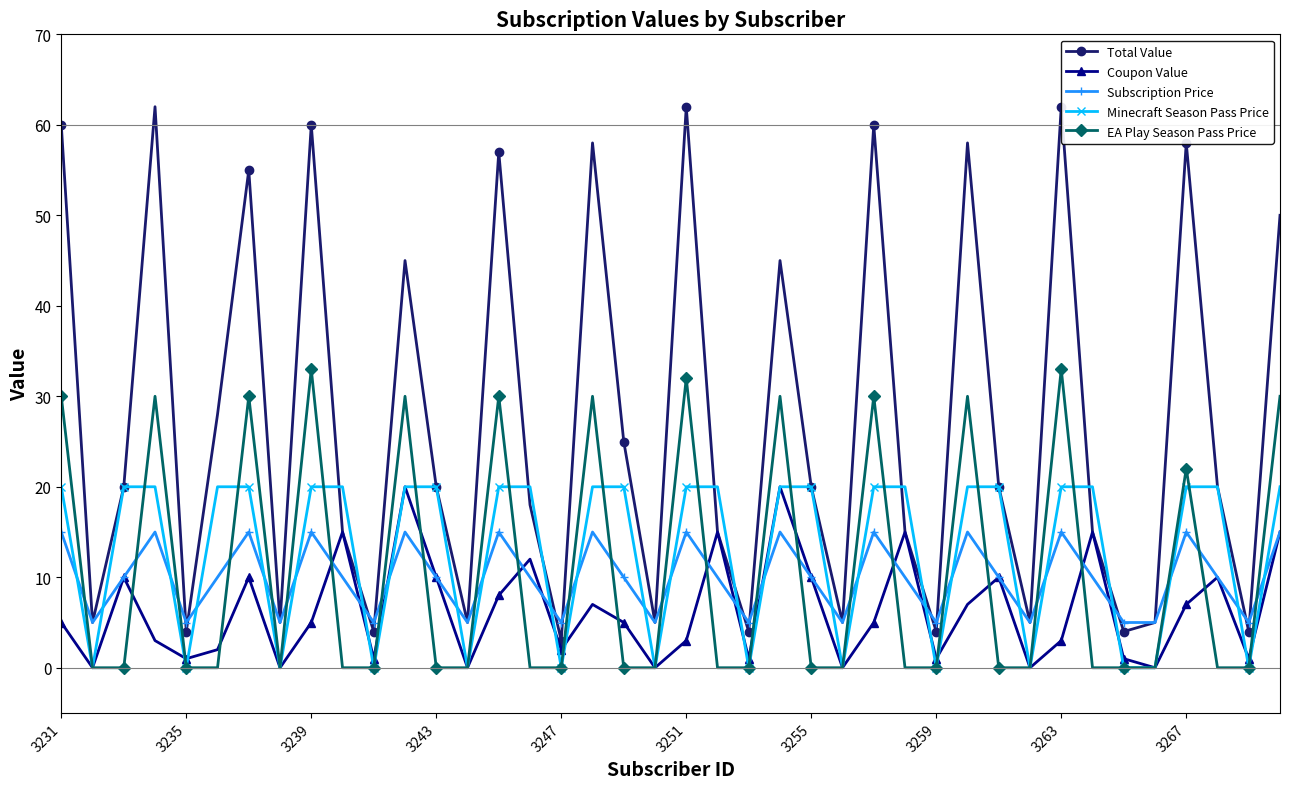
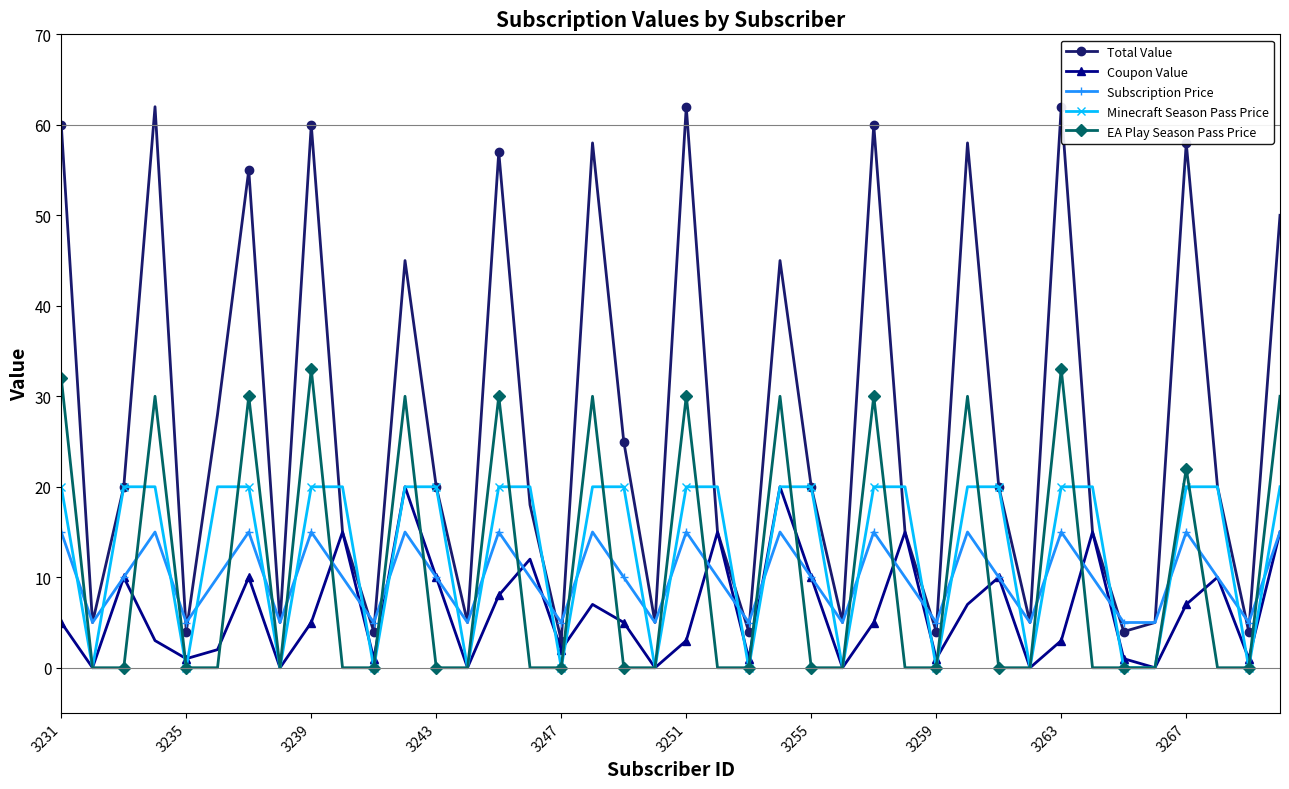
EA Play Season Pass Price, 3231: 30 -> 32
EA Play Season Pass Price, 3251: 32 -> 30
